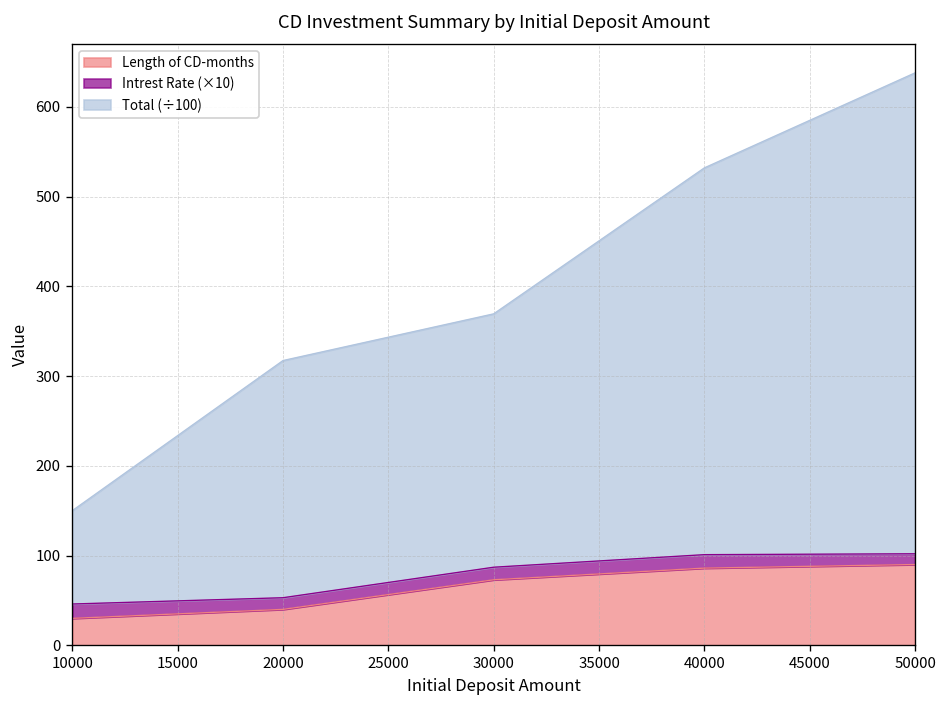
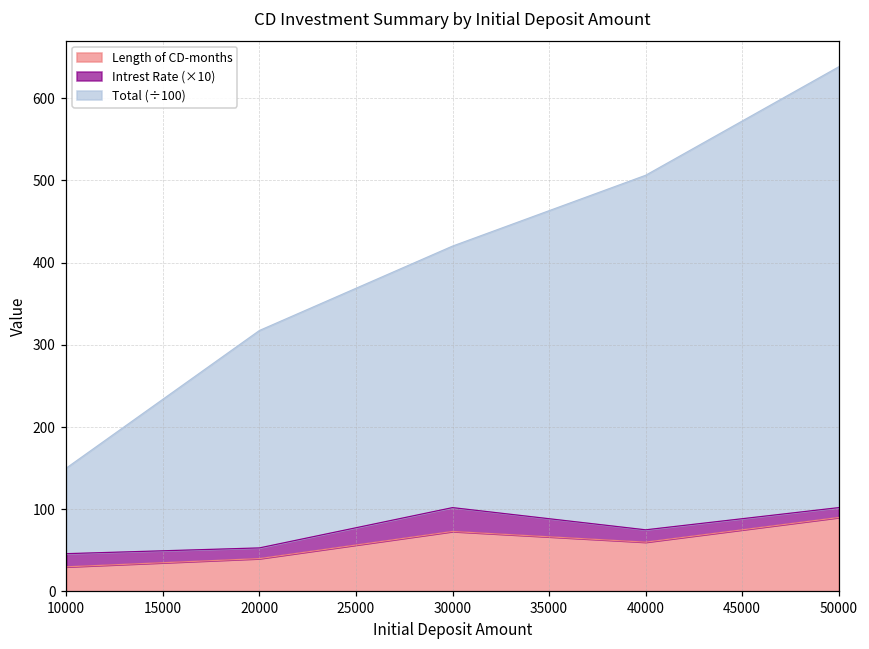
Intrest Rate (×10), 30000: 10 -> 30
Total (÷100), 30000: 280 -> 320
Length of CD-months, 40000: 90 -> 60
